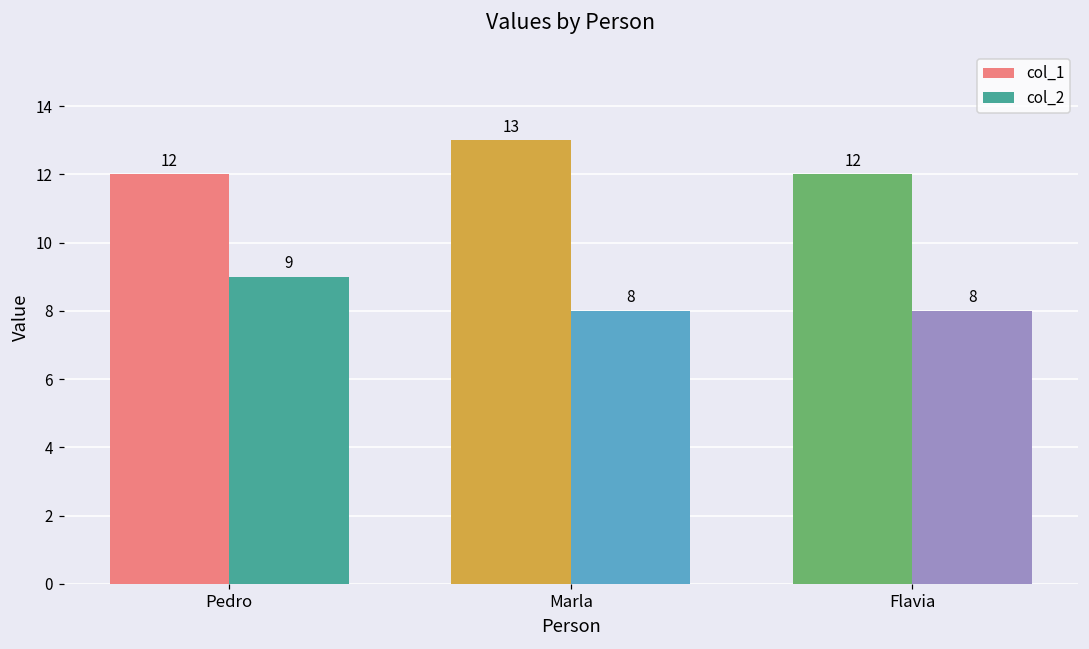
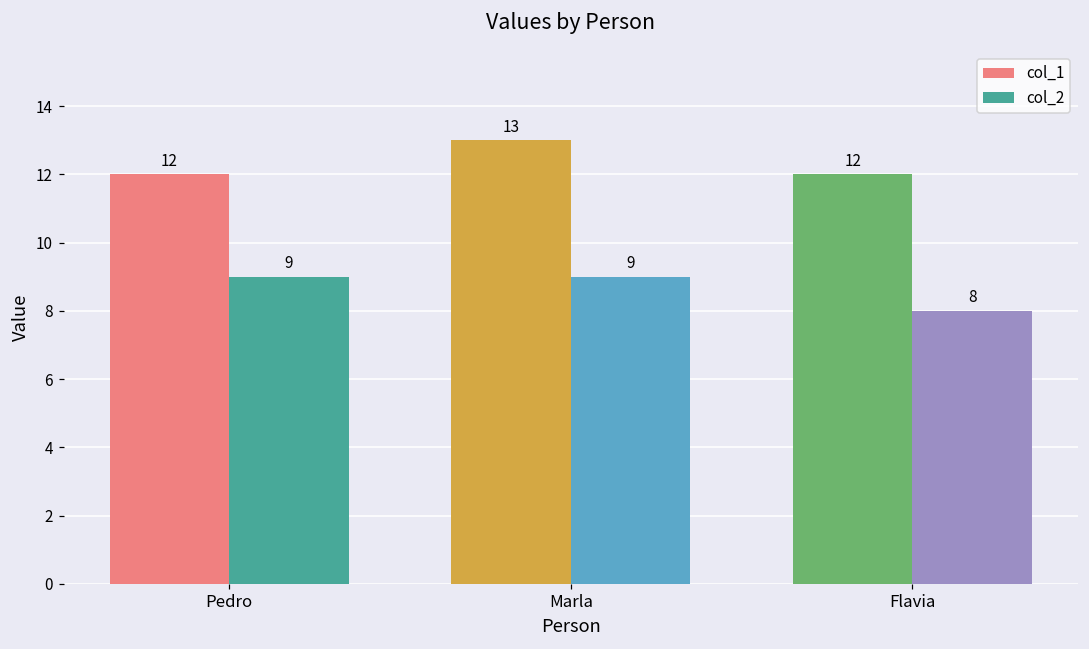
col_2, Marla: 8 -> 9
